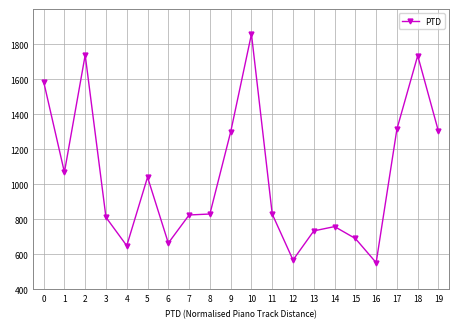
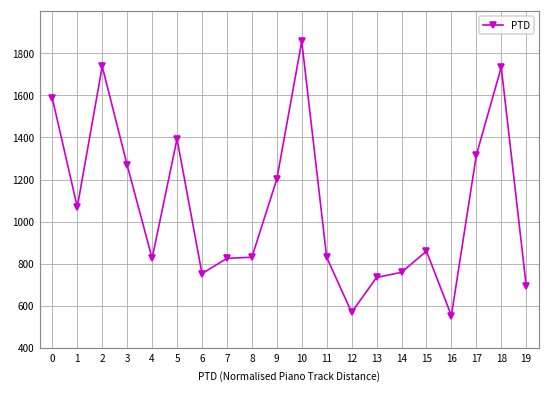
3: 810 -> 1270
4: 650 -> 830
5: 1040 -> 1390
6: 660 -> 750
9: 1300 -> 1200
15: 690 -> 860
19: 1300 -> 700
